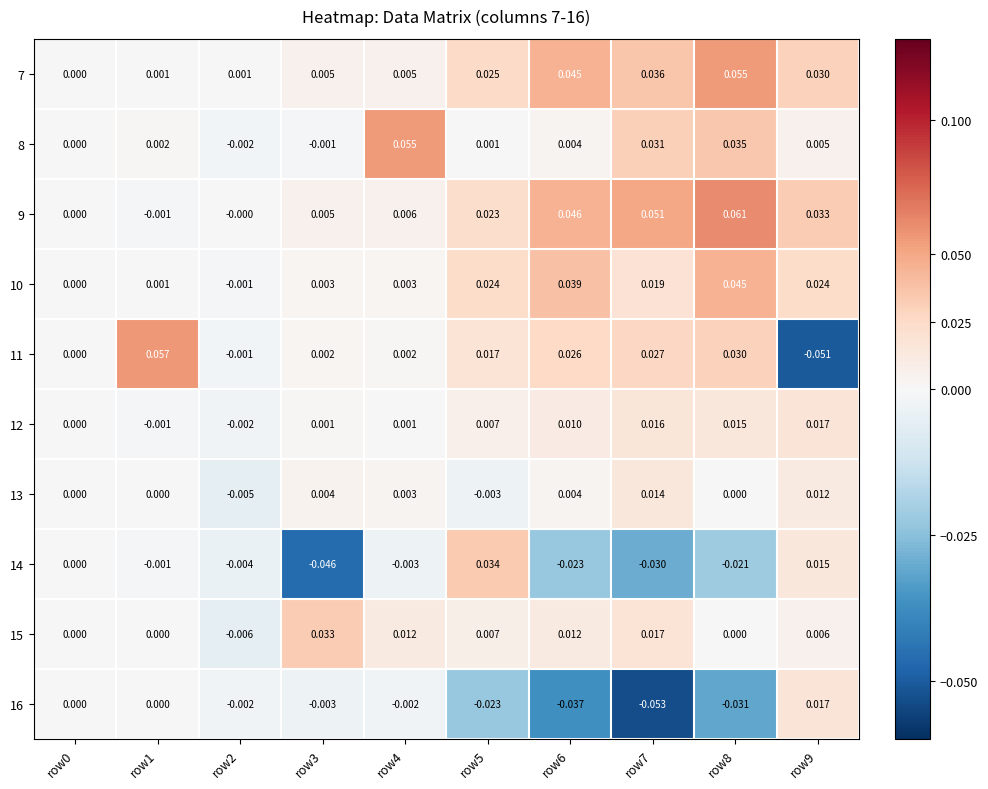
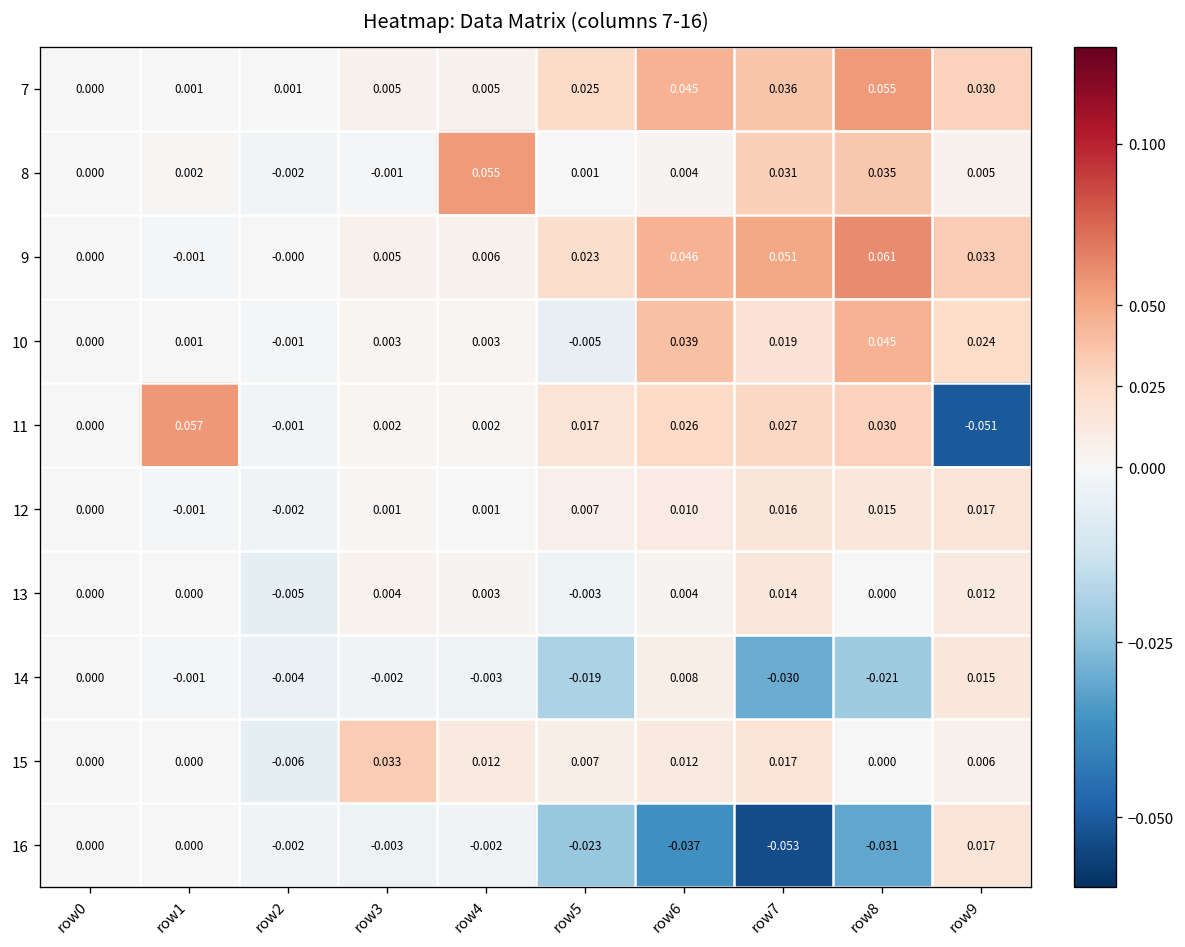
10, row5: 0.024 -> -0.005
14, row3: -0.046 -> -0.002
14, row5: 0.034 -> -0.019
14, row6: -0.023 -> 0.008
